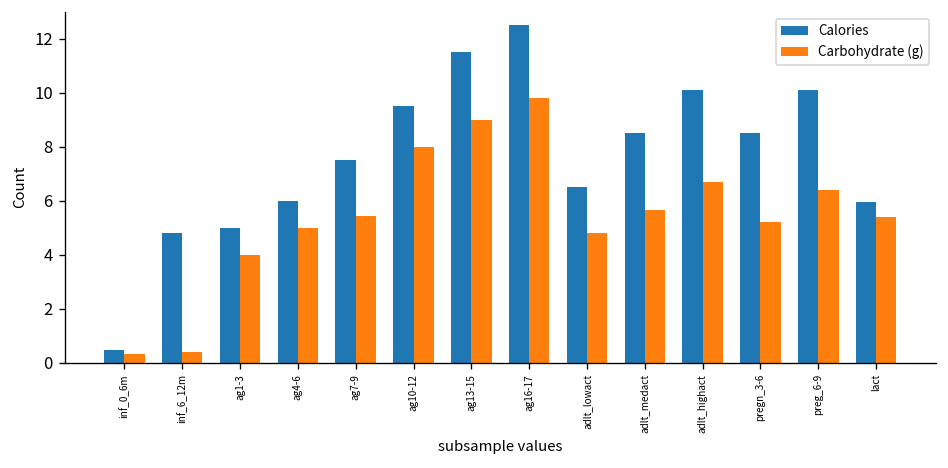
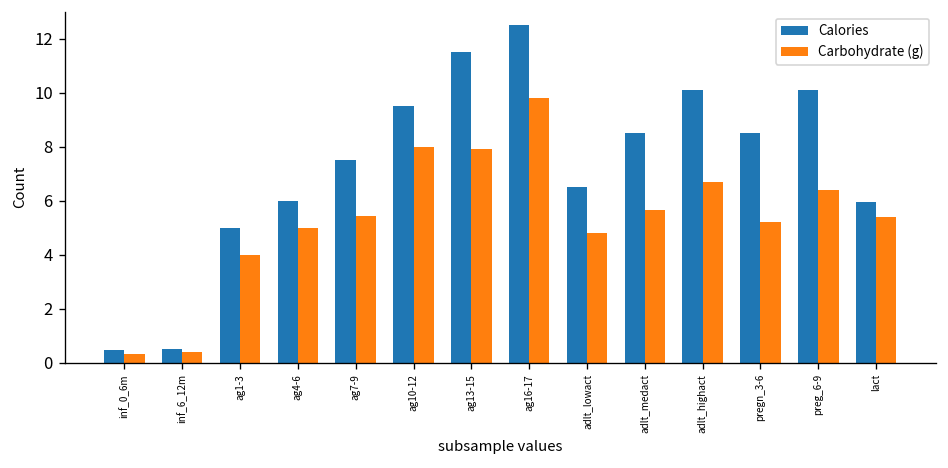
Calories, inf_6_12m: 4.8 -> 0.5
Carbohydrate (g), ag13-15: 9.0 -> 7.9
